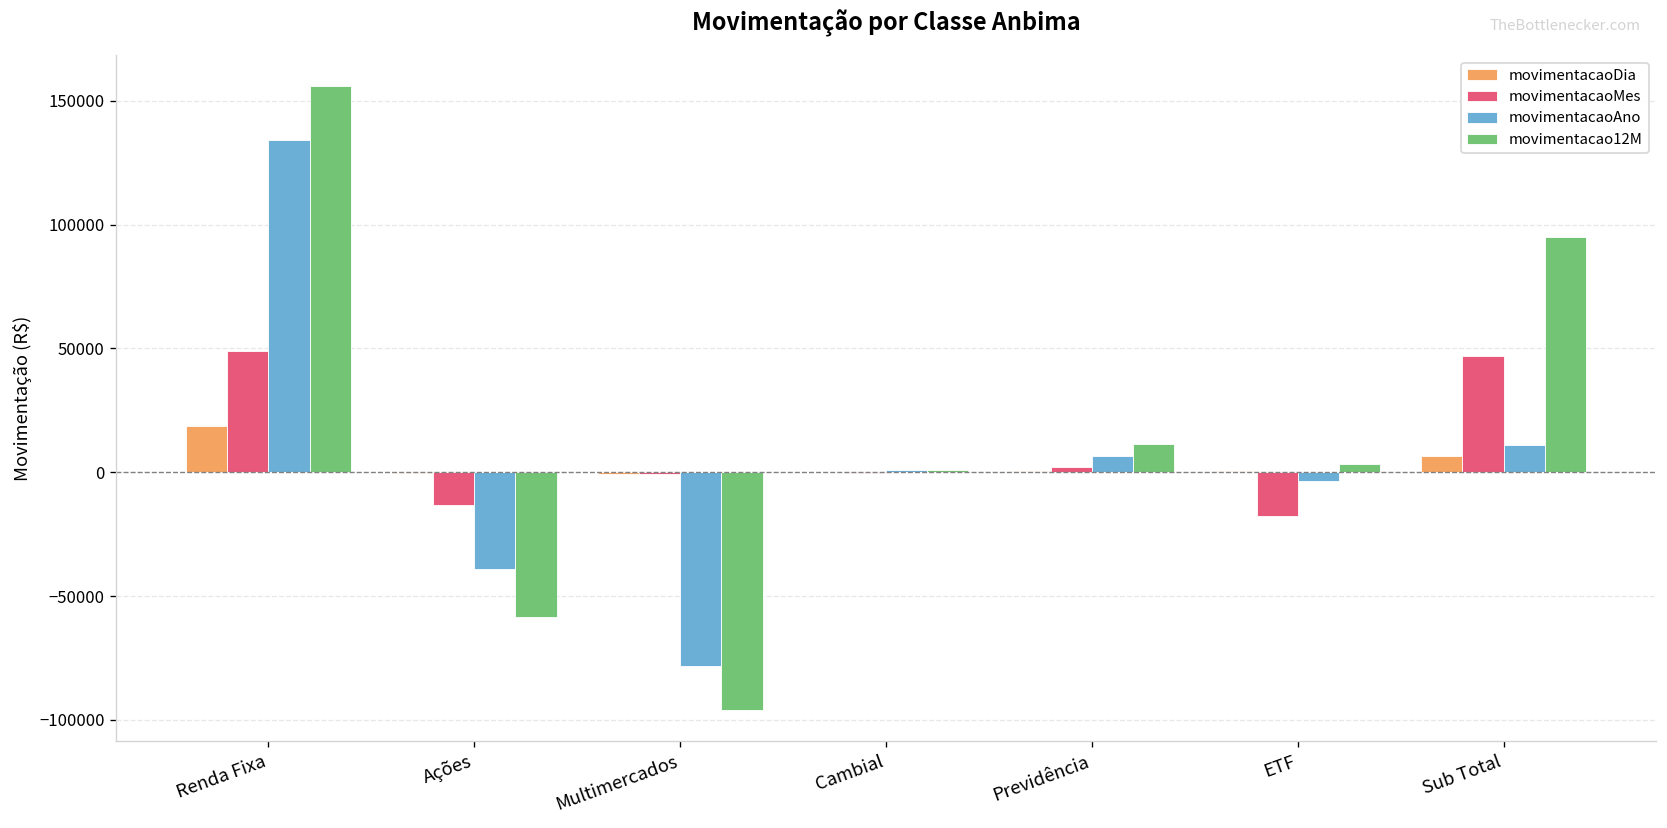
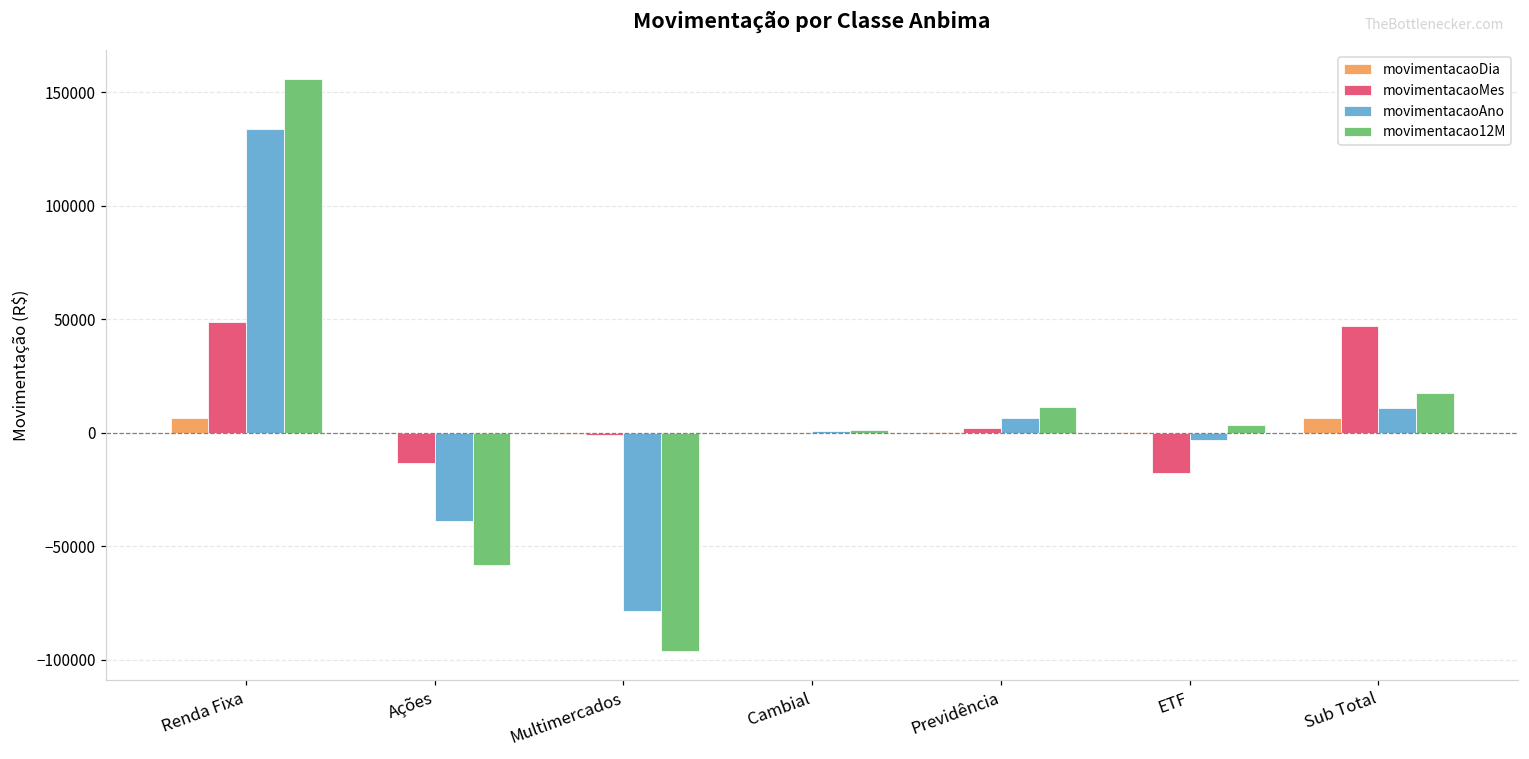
movimentacaoDia, Renda Fixa: 19000 -> 7000
movimentacao12M, Sub Total: 95000 -> 17000
